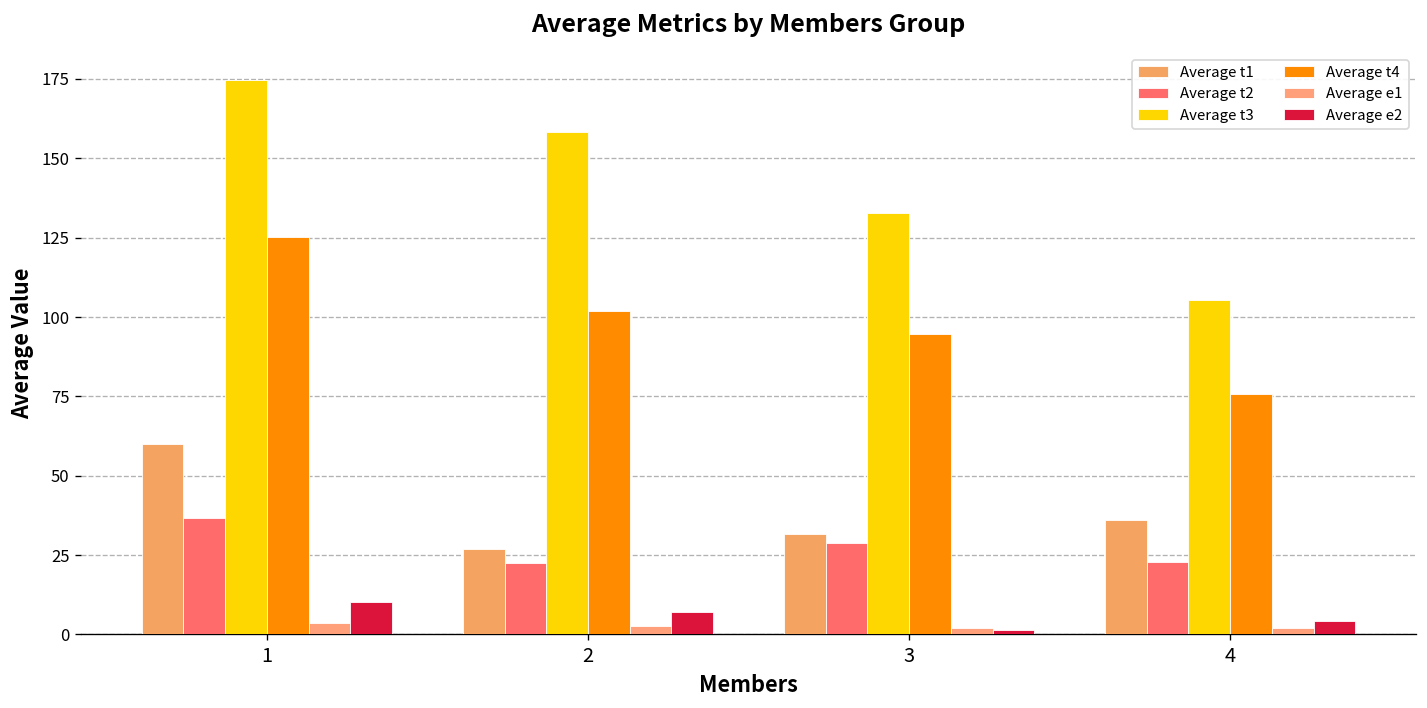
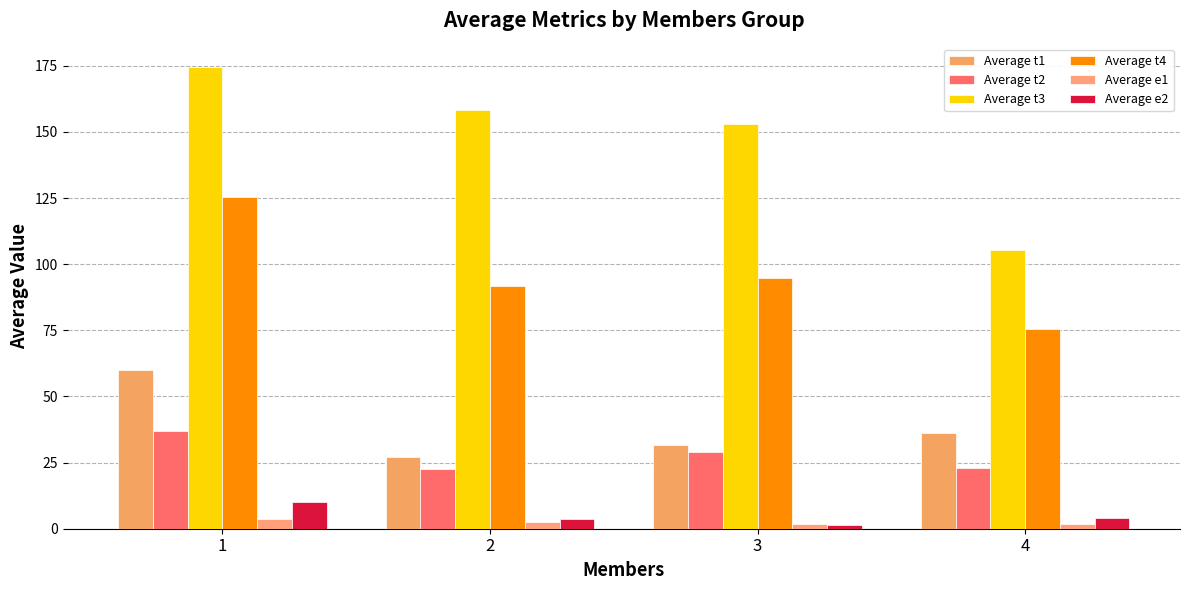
Average t4, 2: 102 -> 92
Average e2, 2: 7 -> 4
Average t3, 3: 133 -> 153
